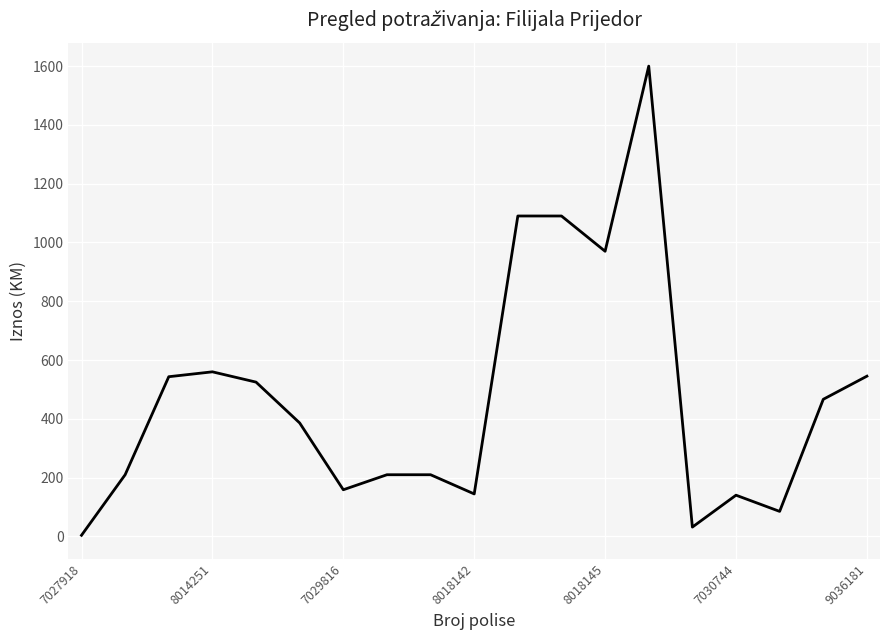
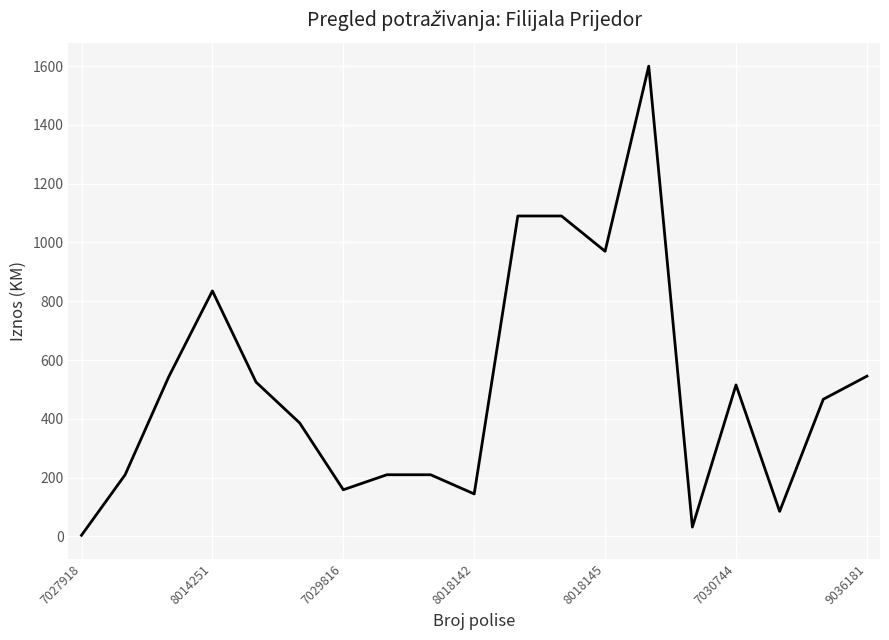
8014251: 560 -> 840
7030744: 140 -> 520
